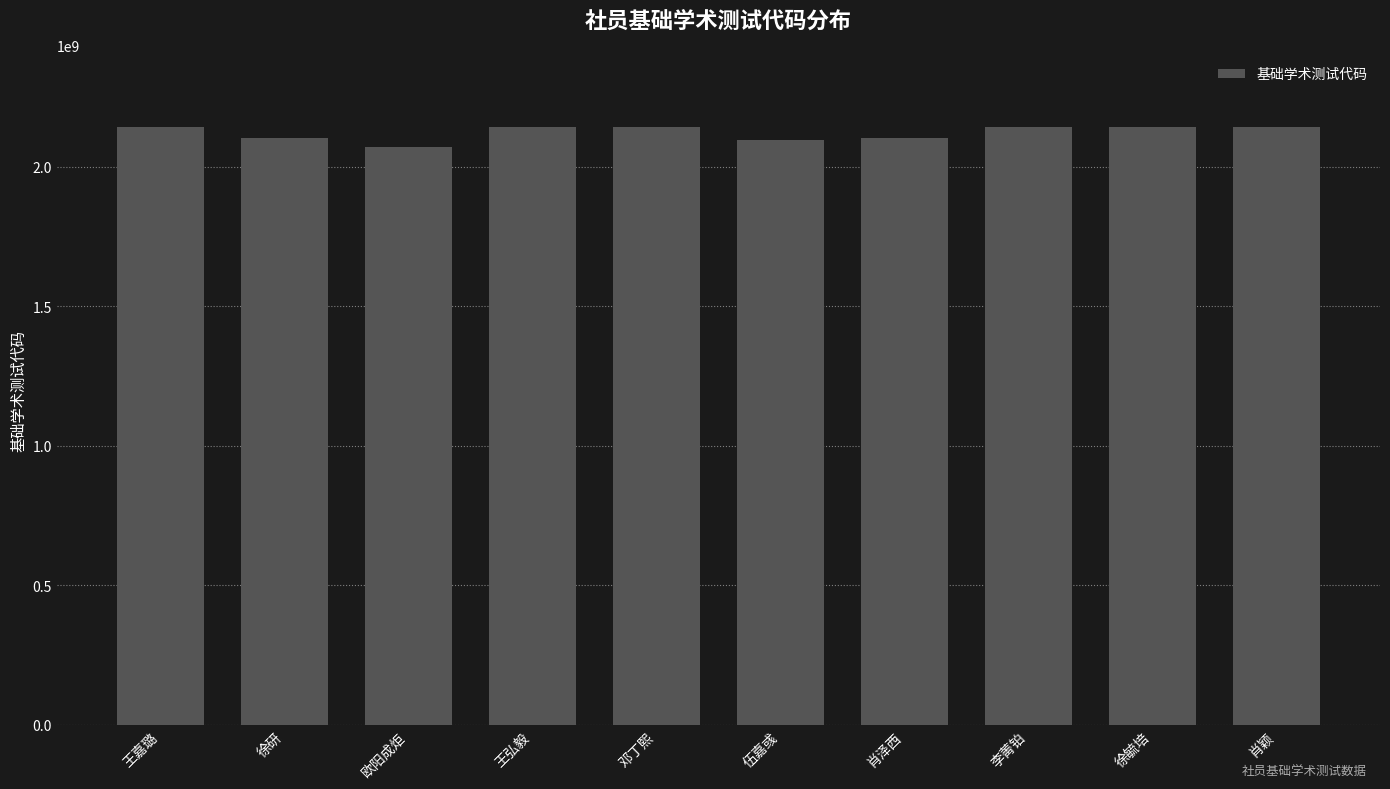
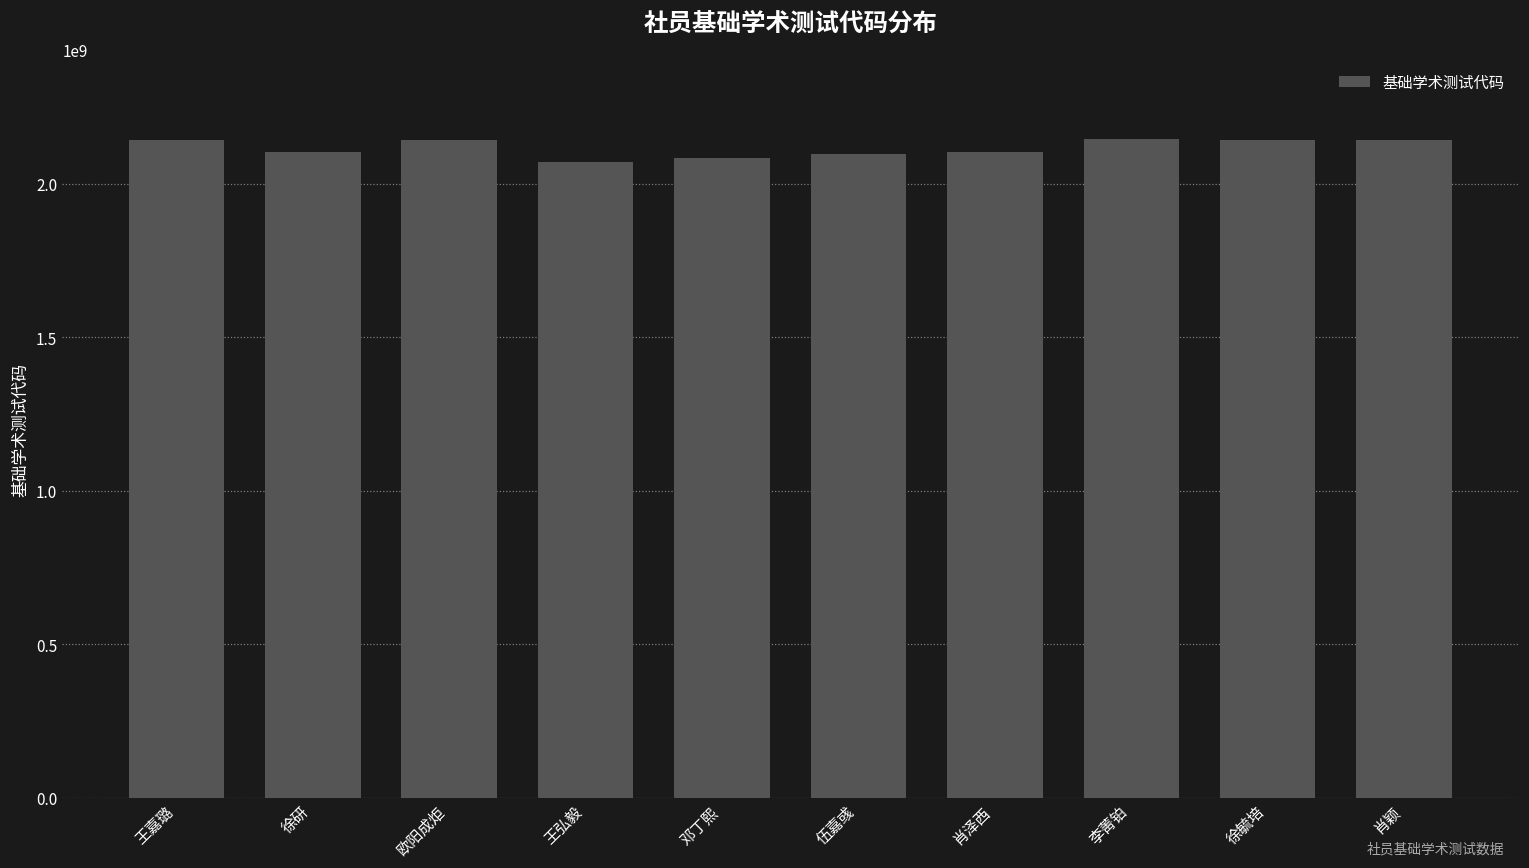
欧阳成炬: 2070000000 -> 2140000000
王弘毅: 2140000000 -> 2070000000
邓丁熙: 2140000000 -> 2080000000
